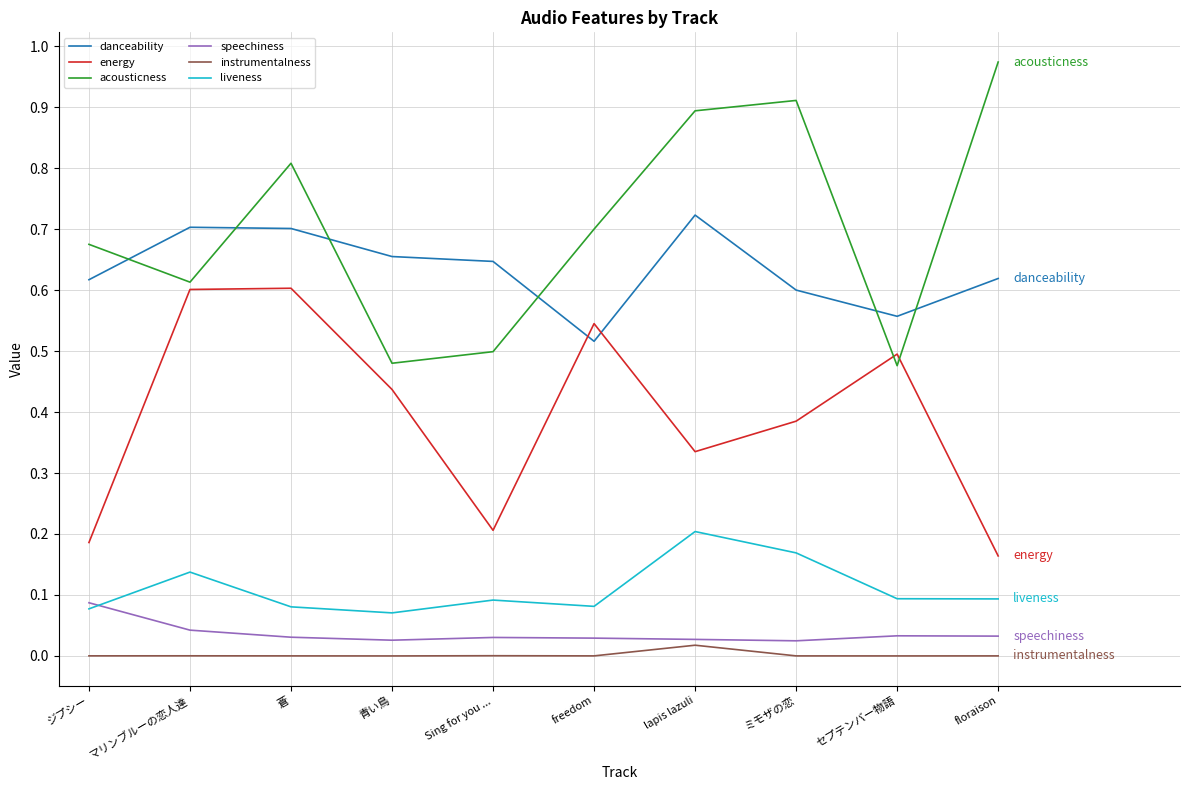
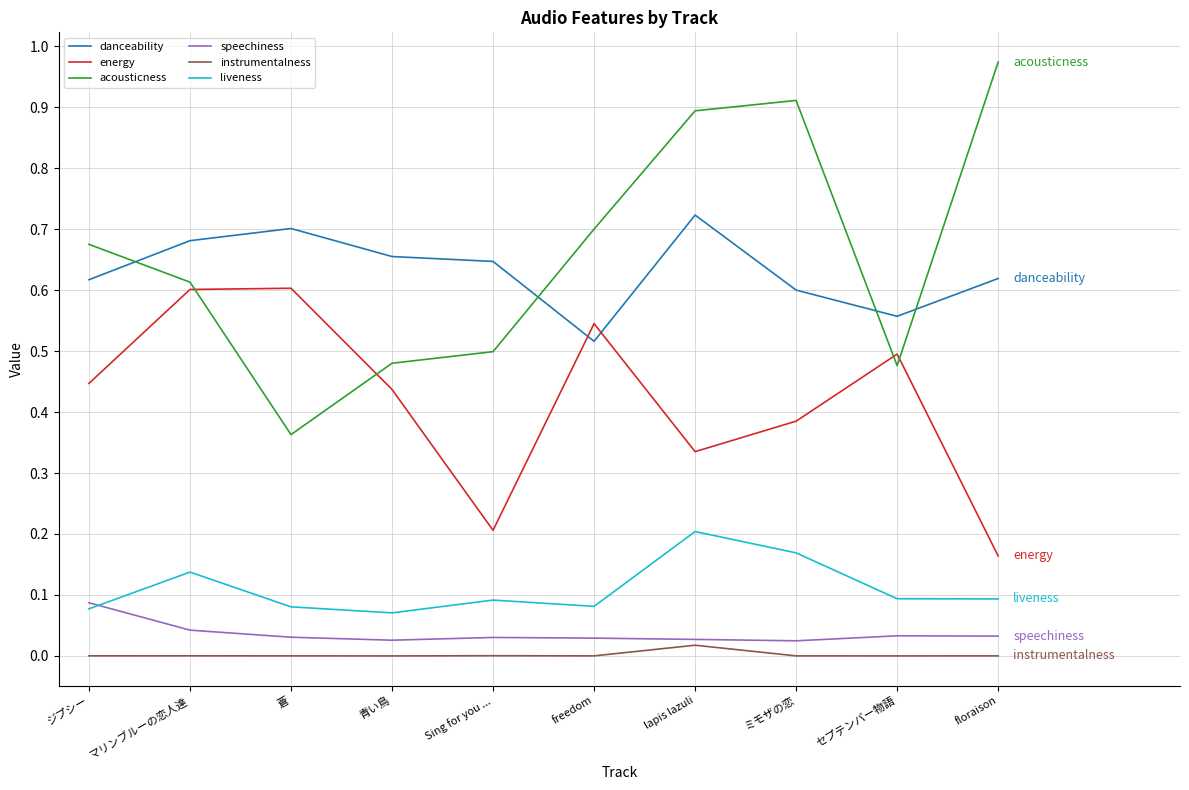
energy, ジプシー: 0.19 -> 0.45
danceability, マリンブルーの恋人達: 0.70 -> 0.68
acousticness, 蒼: 0.81 -> 0.36
